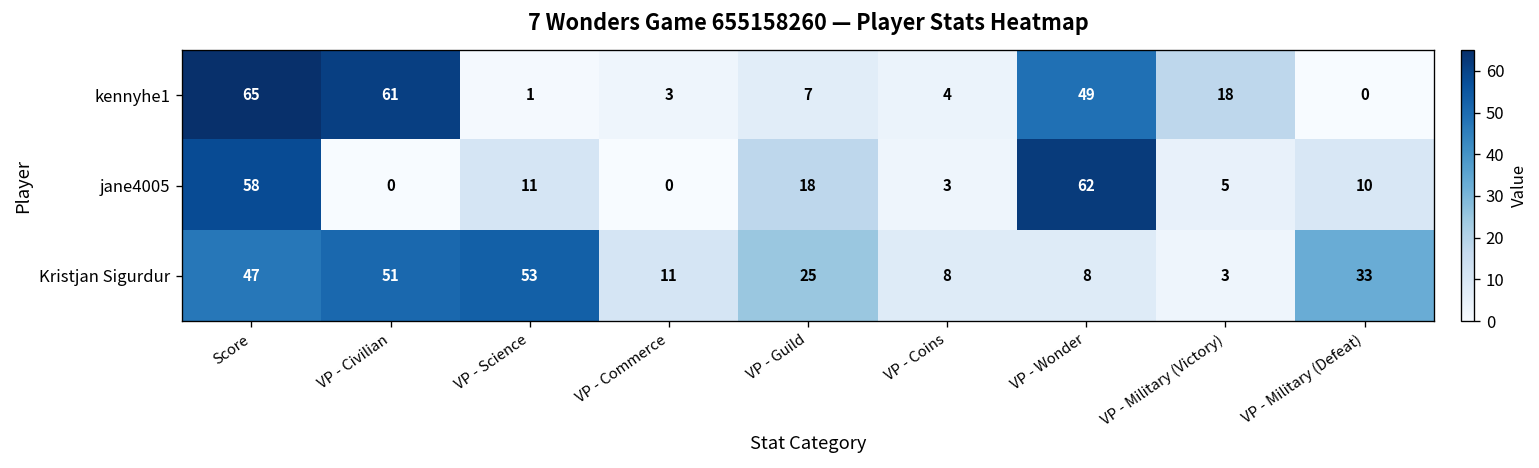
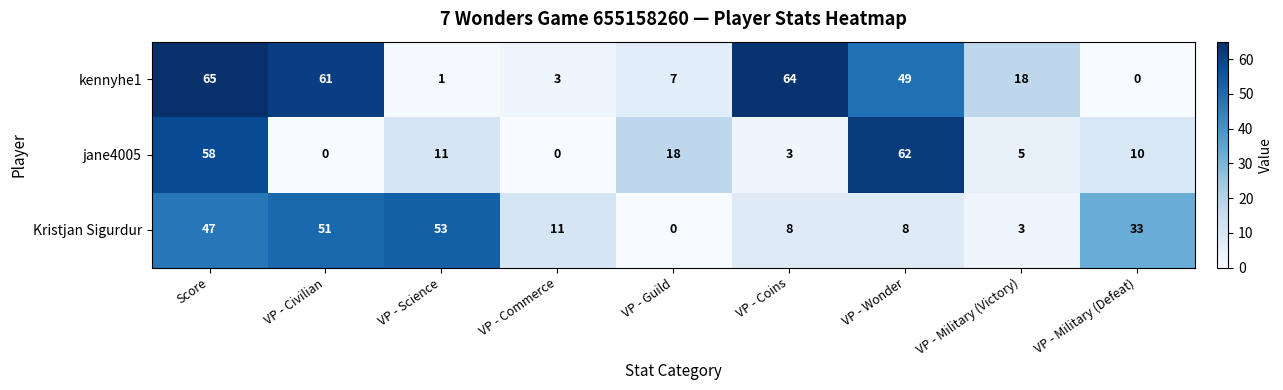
kennyhe1, VP - Coins: 4 -> 64
Kristjan Sigurdur, VP - Guild: 25 -> 0
